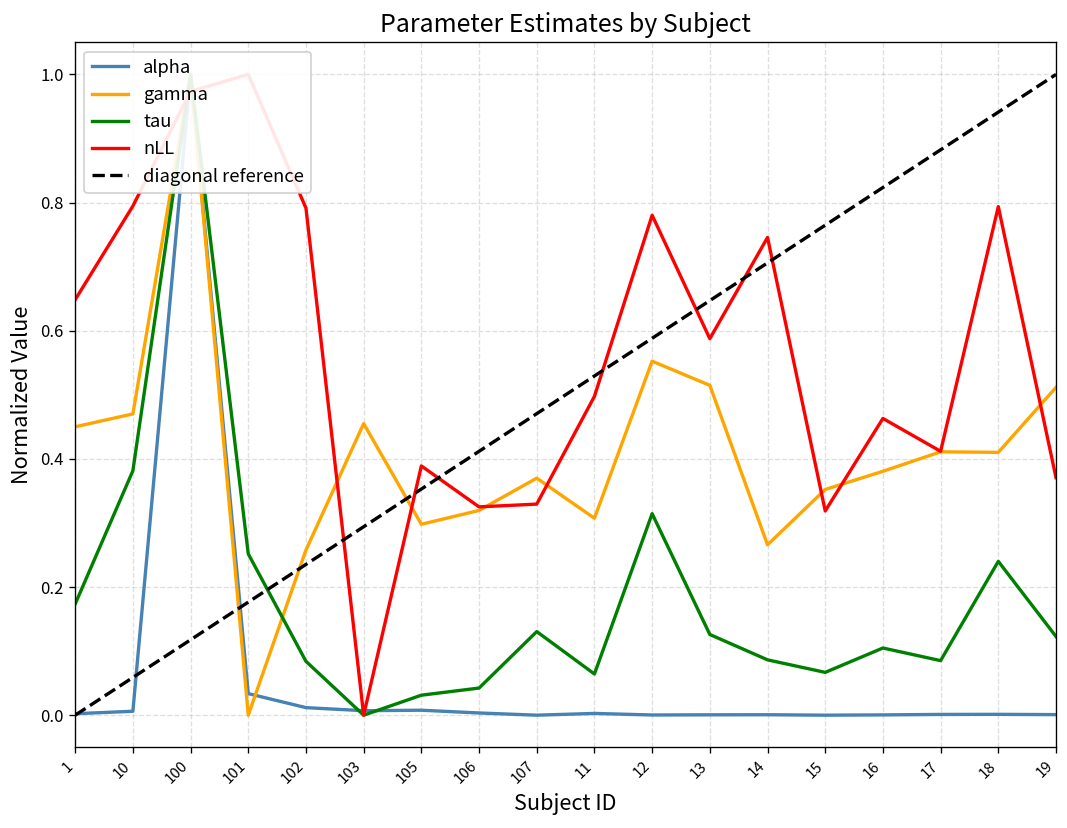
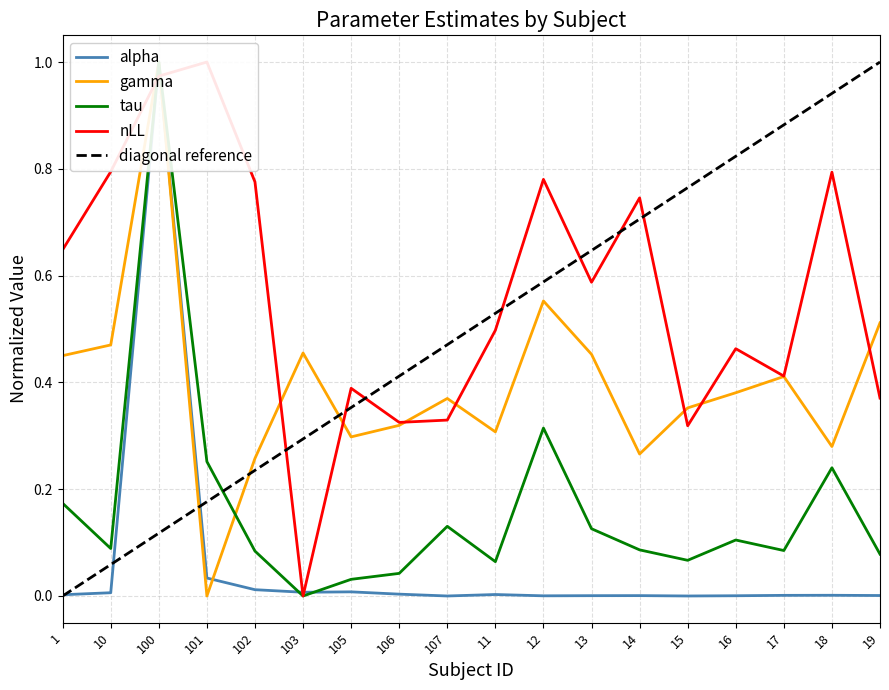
tau, 10: 0.38 -> 0.09
nLL, 102: 0.79 -> 0.78
gamma, 13: 0.51 -> 0.45
gamma, 18: 0.41 -> 0.28
tau, 19: 0.12 -> 0.08
